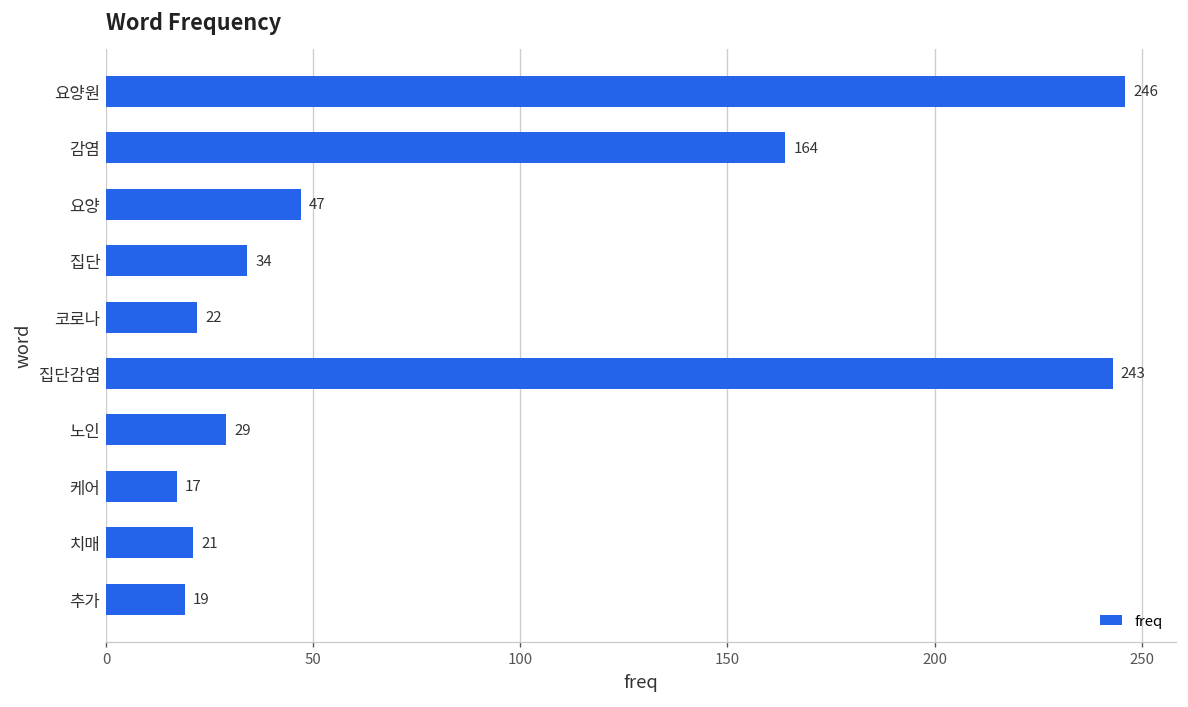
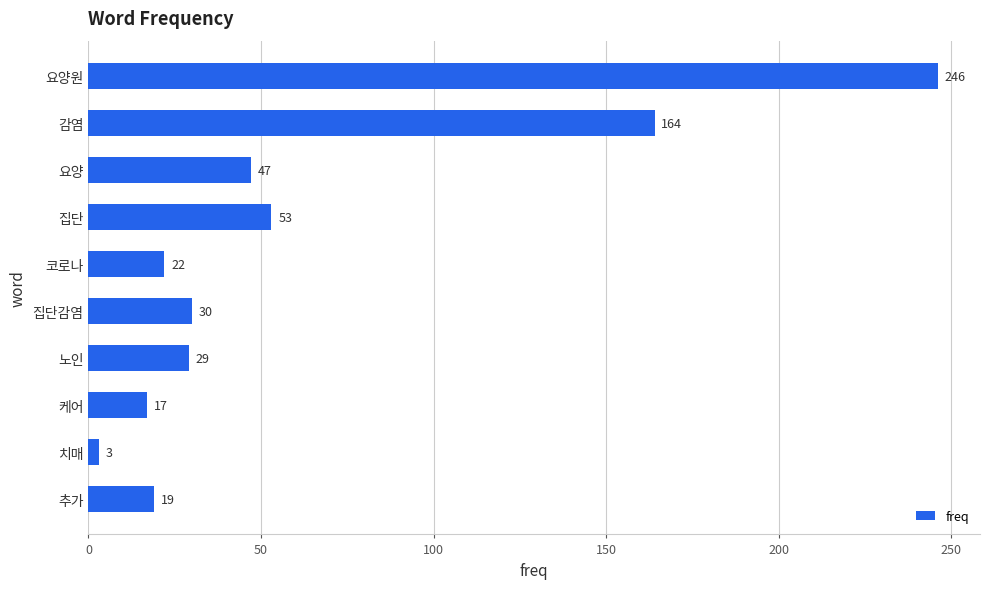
집단: 34 -> 53
집단감염: 243 -> 30
치매: 21 -> 3
